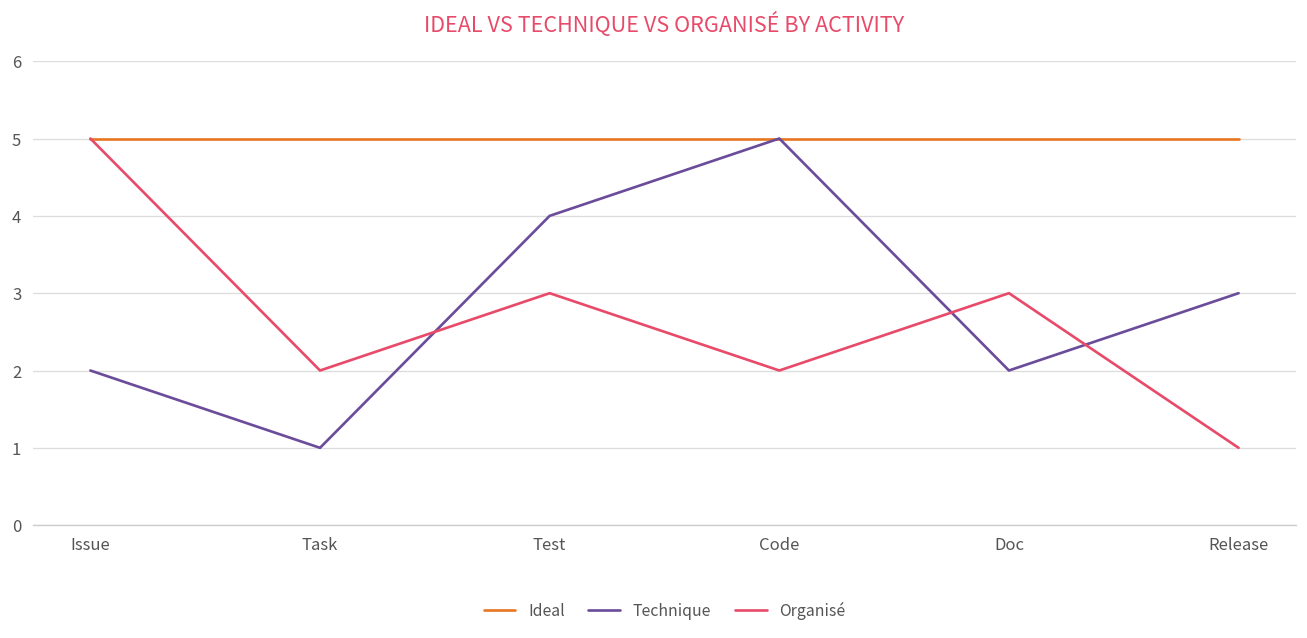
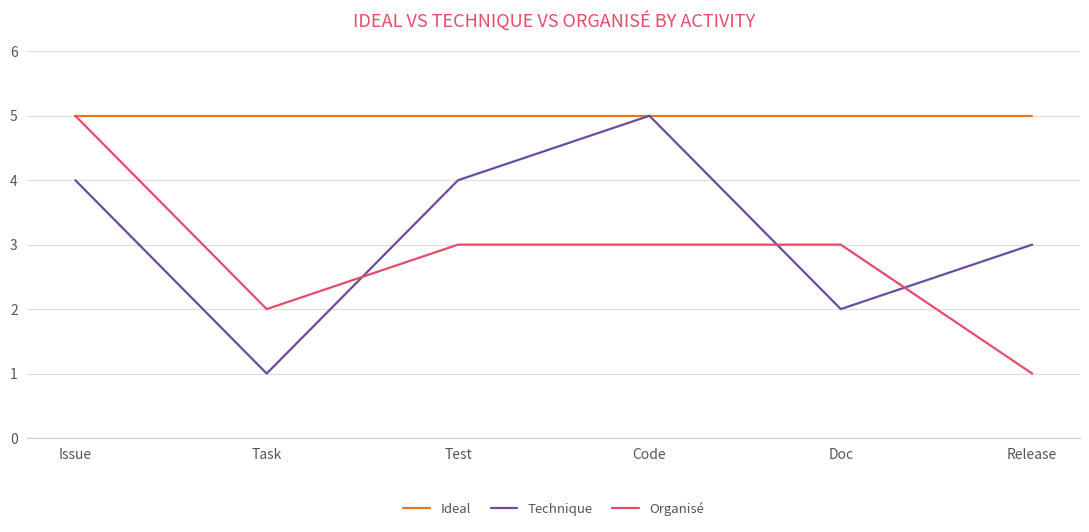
Technique, Issue: 2 -> 4
Organisé, Code: 2 -> 3
